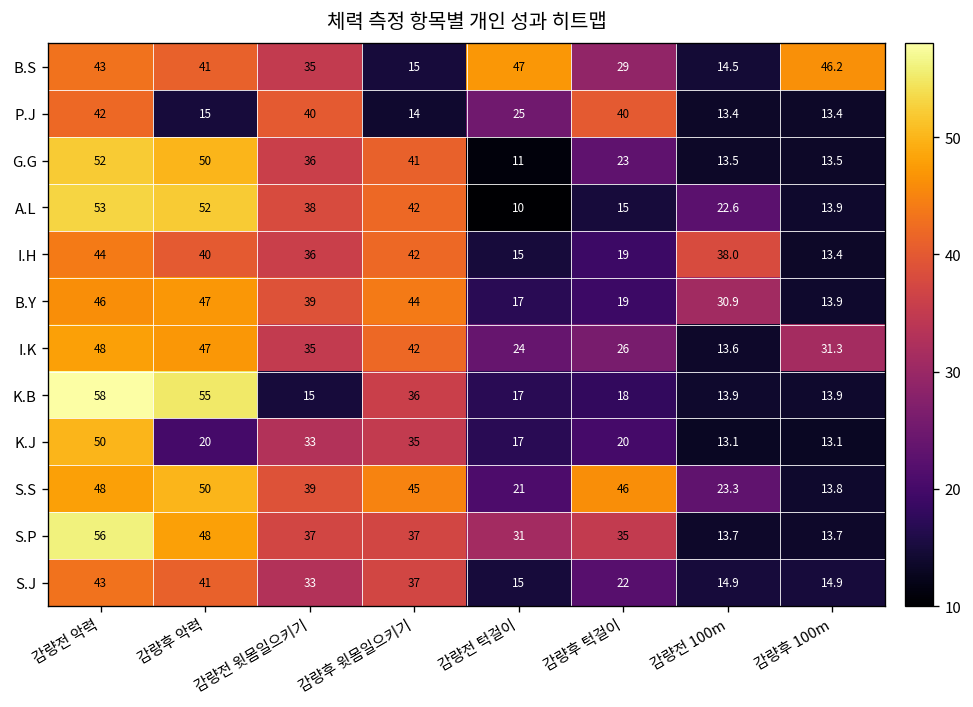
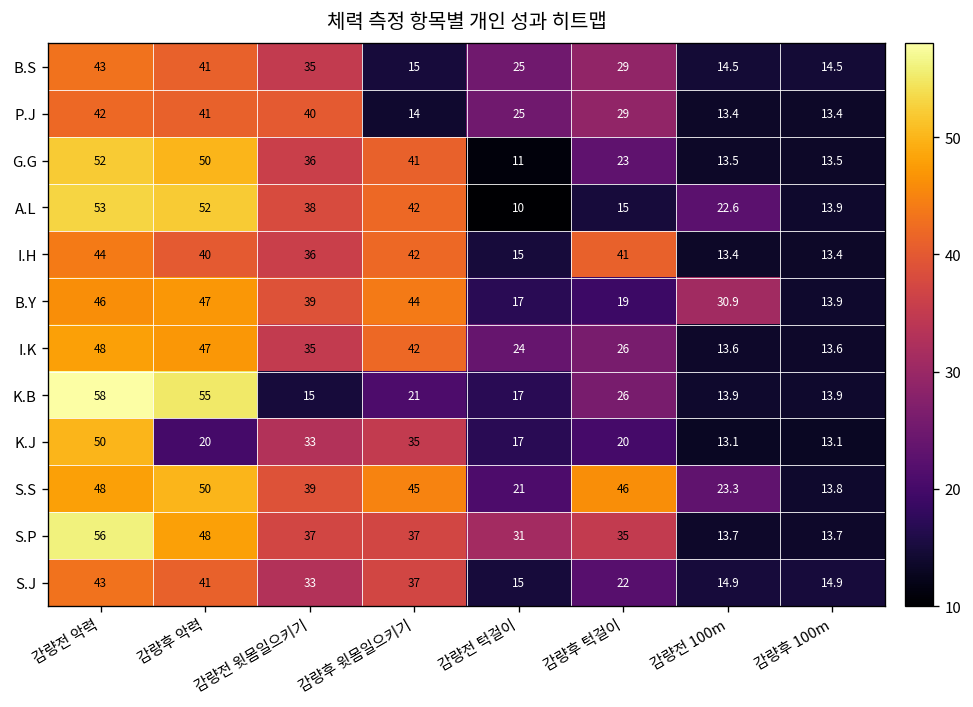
B.S, 감량전 턱걸이: 47 -> 25
B.S, 감량후 100m: 46.2 -> 14.5
P.J, 감량후 악력: 15 -> 41
P.J, 감량후 턱걸이: 40 -> 29
I.H, 감량후 턱걸이: 19 -> 41
I.H, 감량전 100m: 38.0 -> 13.4
I.K, 감량후 100m: 31.3 -> 13.6
K.B, 감량후 윗몸일으키기: 36 -> 21
K.B, 감량후 턱걸이: 18 -> 26
